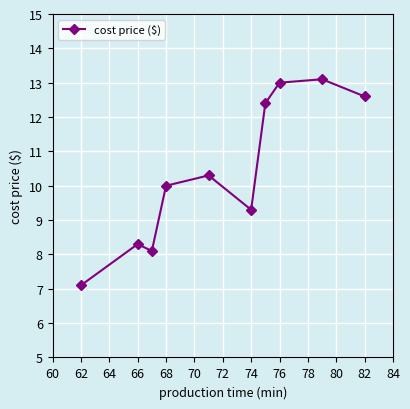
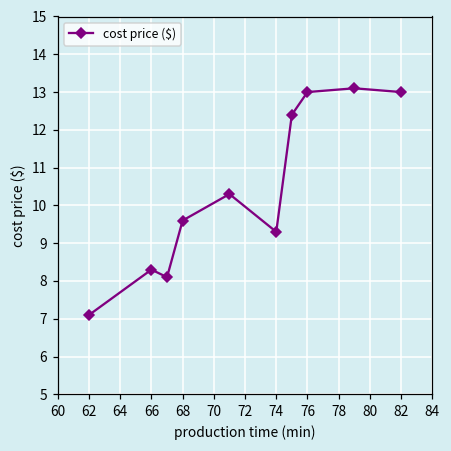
68: 10.0 -> 9.6
82: 12.6 -> 13.0
